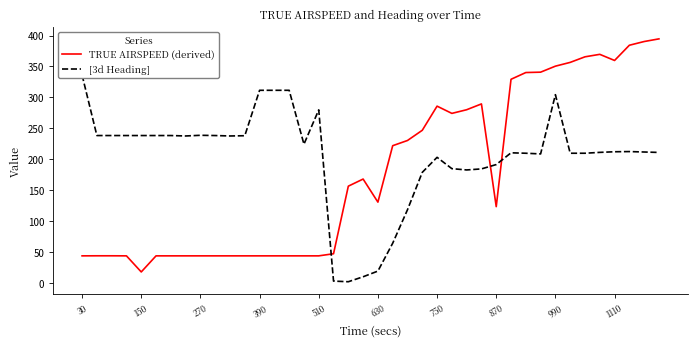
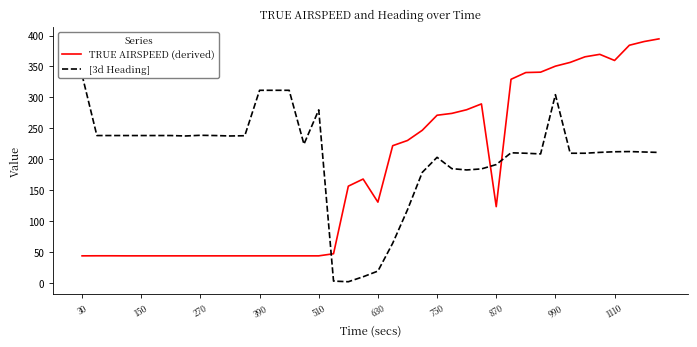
TRUE AIRSPEED (derived), 150: 20 -> 40
TRUE AIRSPEED (derived), 750: 290 -> 270
